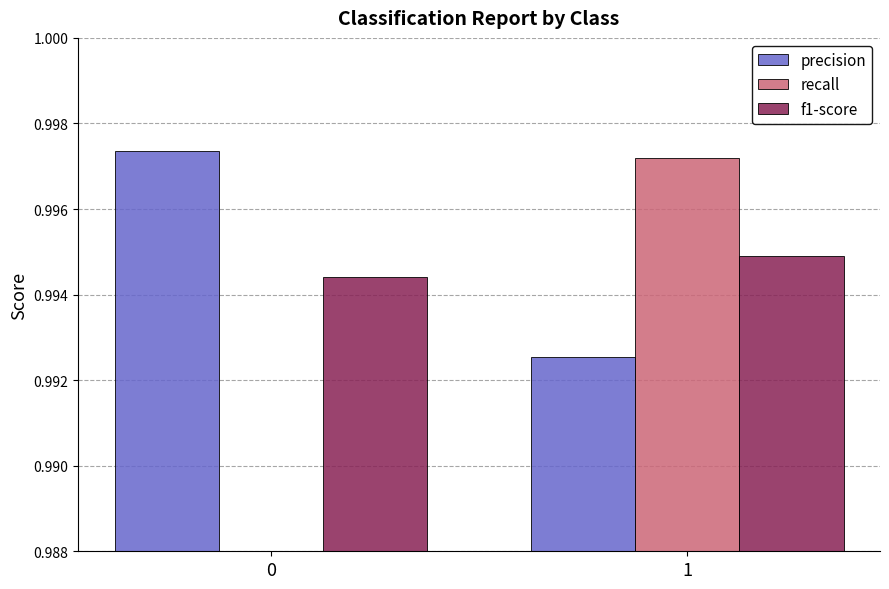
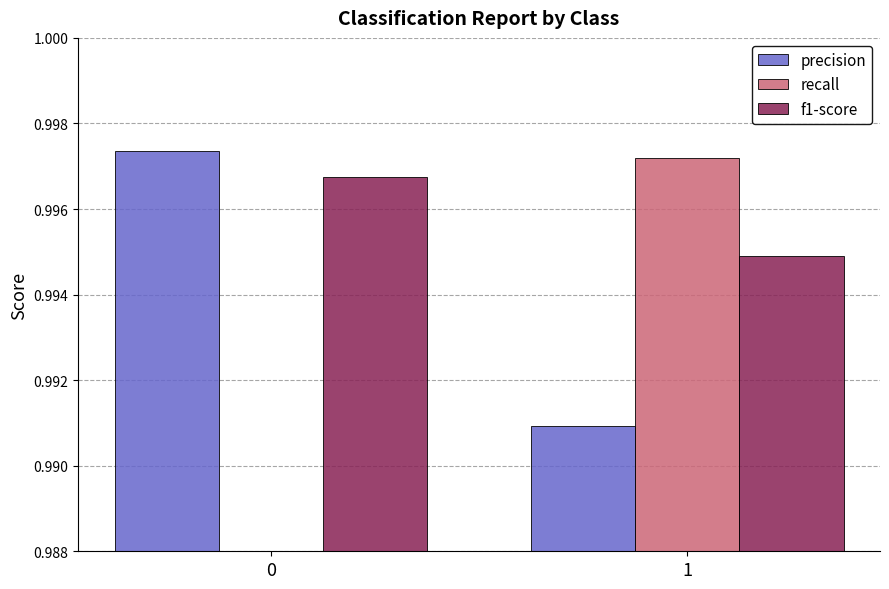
f1-score, 0: 0.9944 -> 0.9967
precision, 1: 0.9925 -> 0.9909
